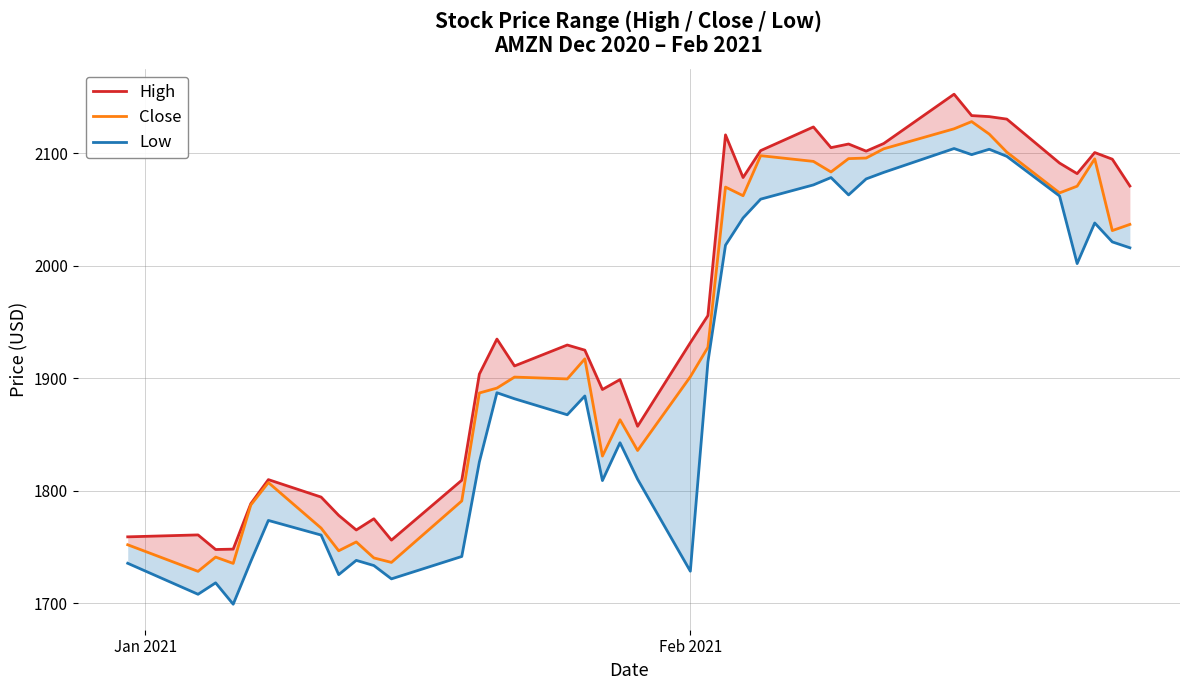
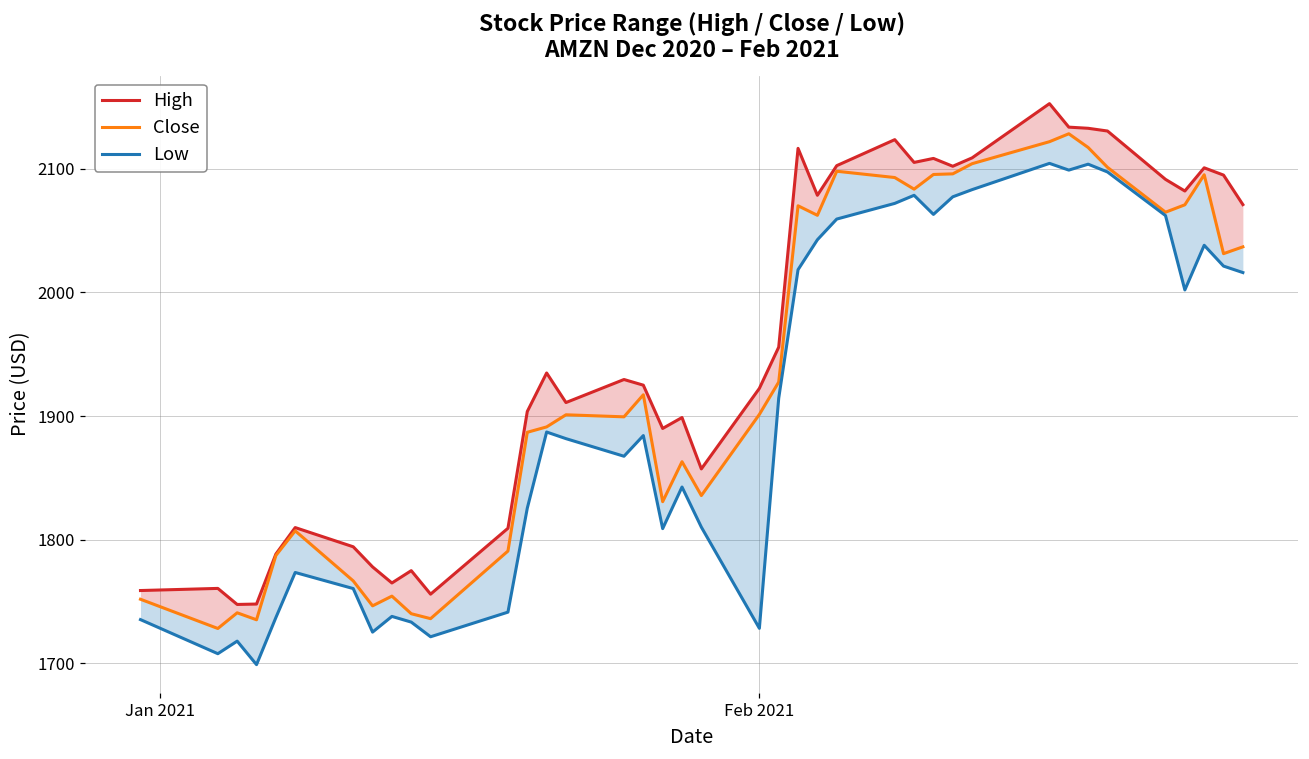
High, Feb 2021: 1932 -> 1922
